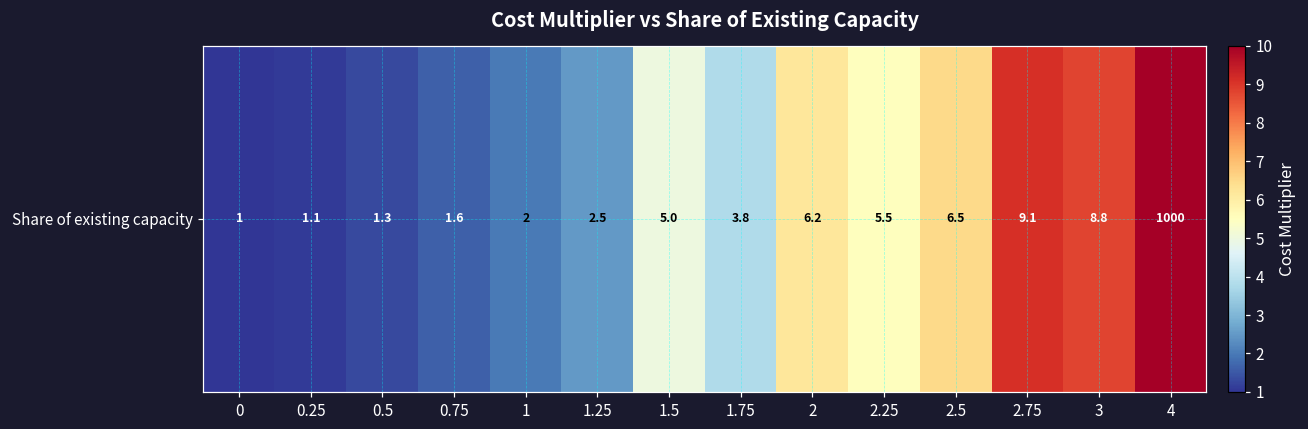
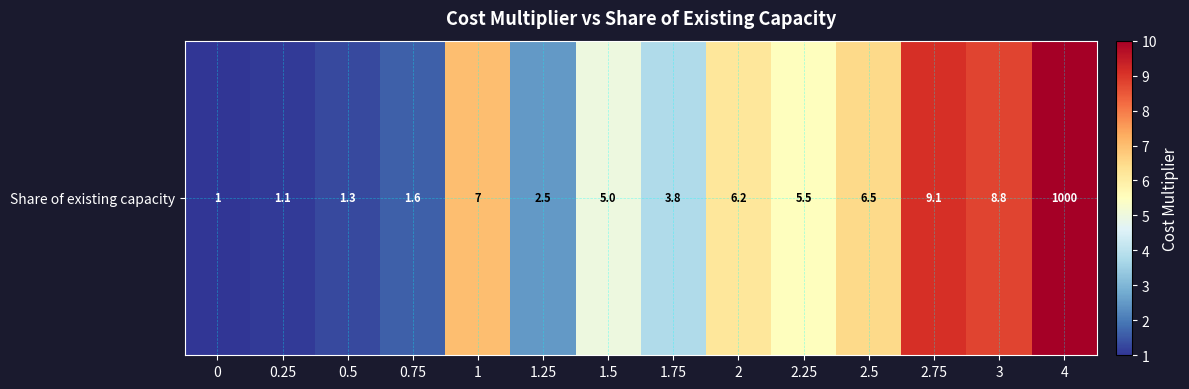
Share of existing capacity, 1: 2 -> 7
